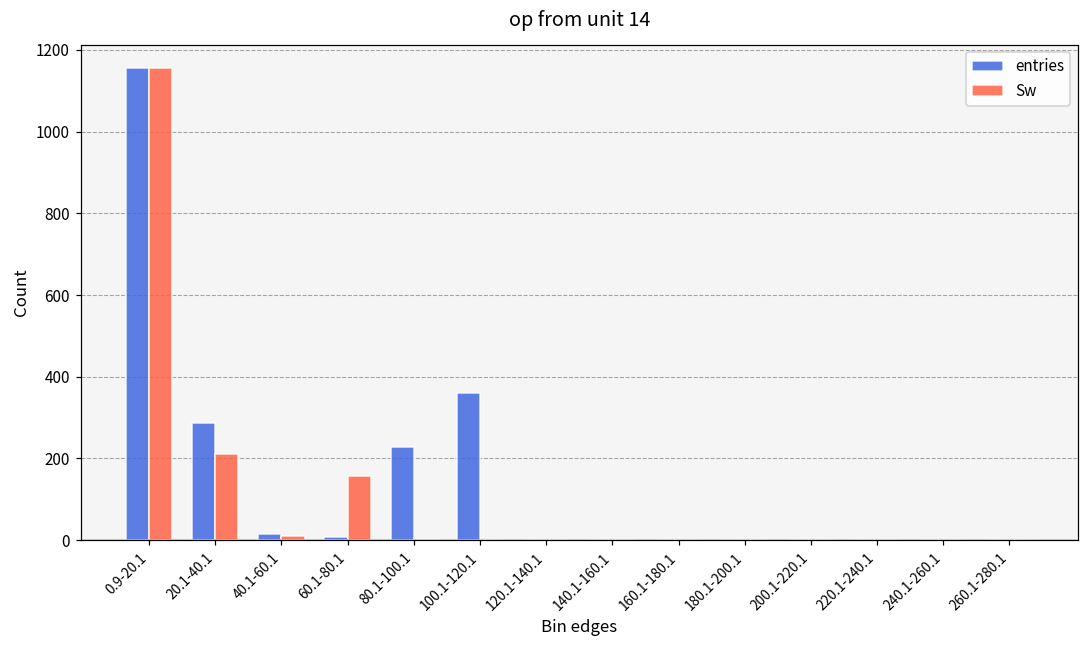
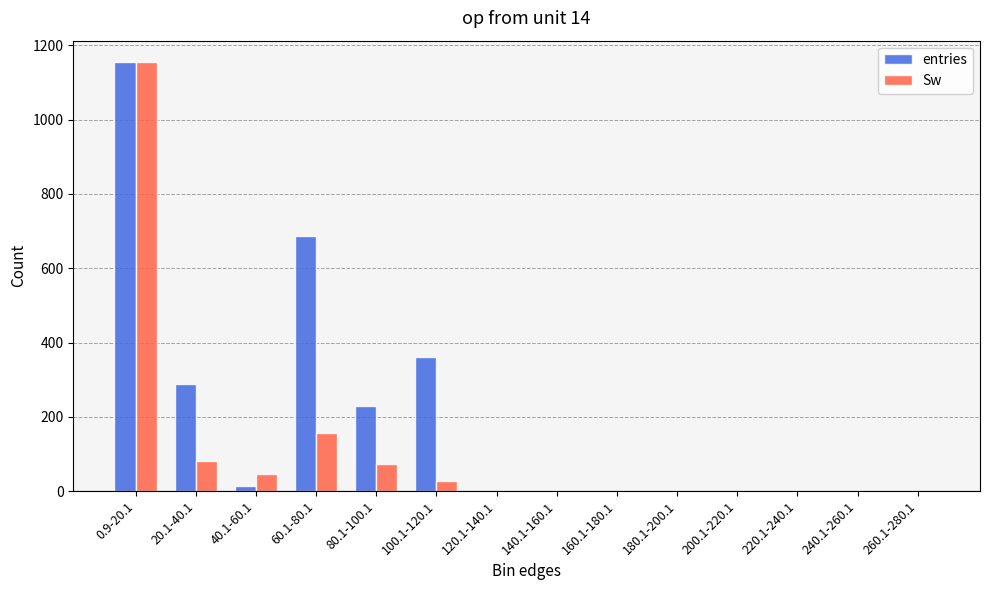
Sw, 20.1-40.1: 210 -> 80
Sw, 40.1-60.1: 10 -> 50
entries, 60.1-80.1: 10 -> 690
Sw, 80.1-100.1: 0 -> 70
Sw, 100.1-120.1: 0 -> 30
